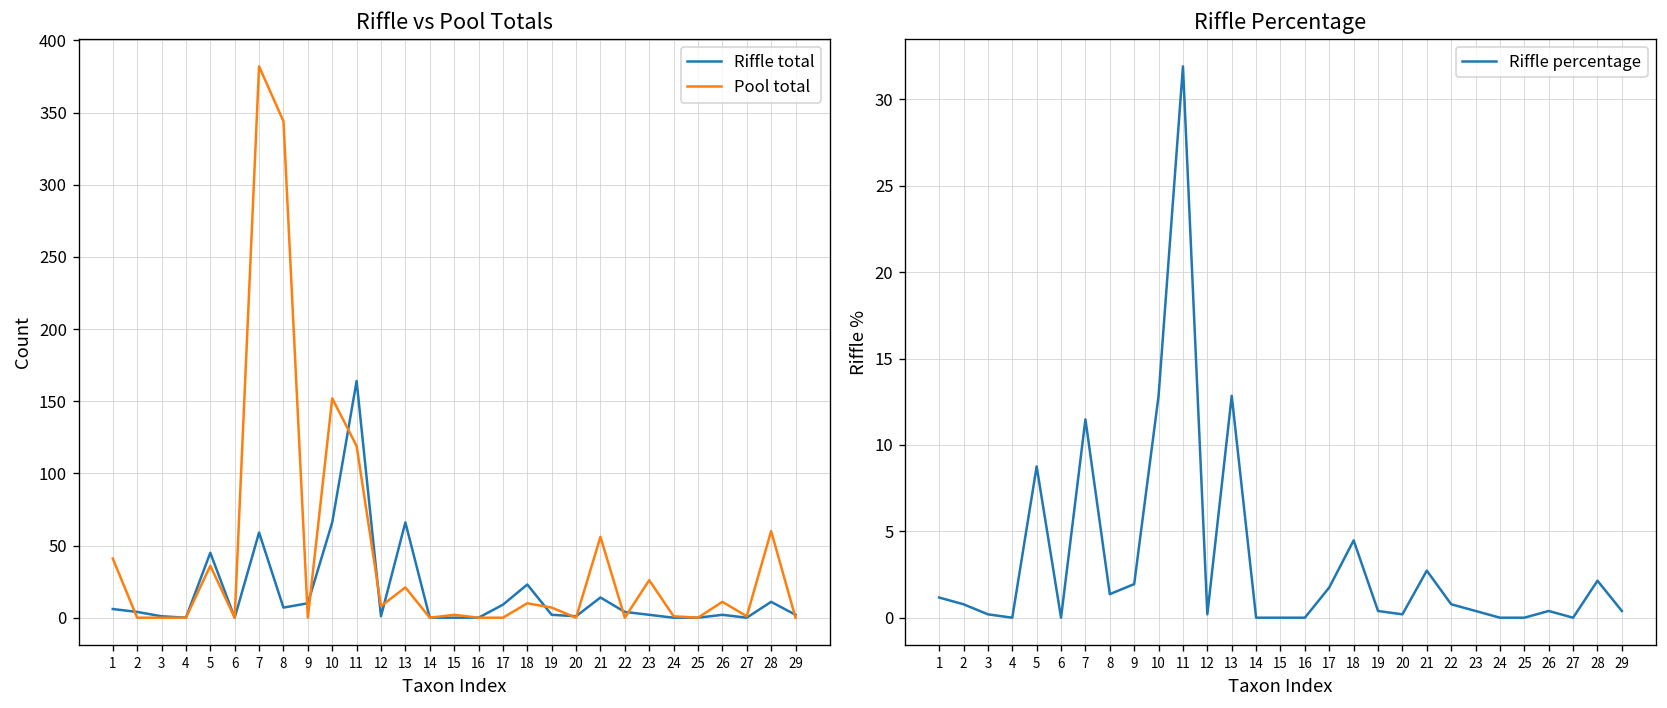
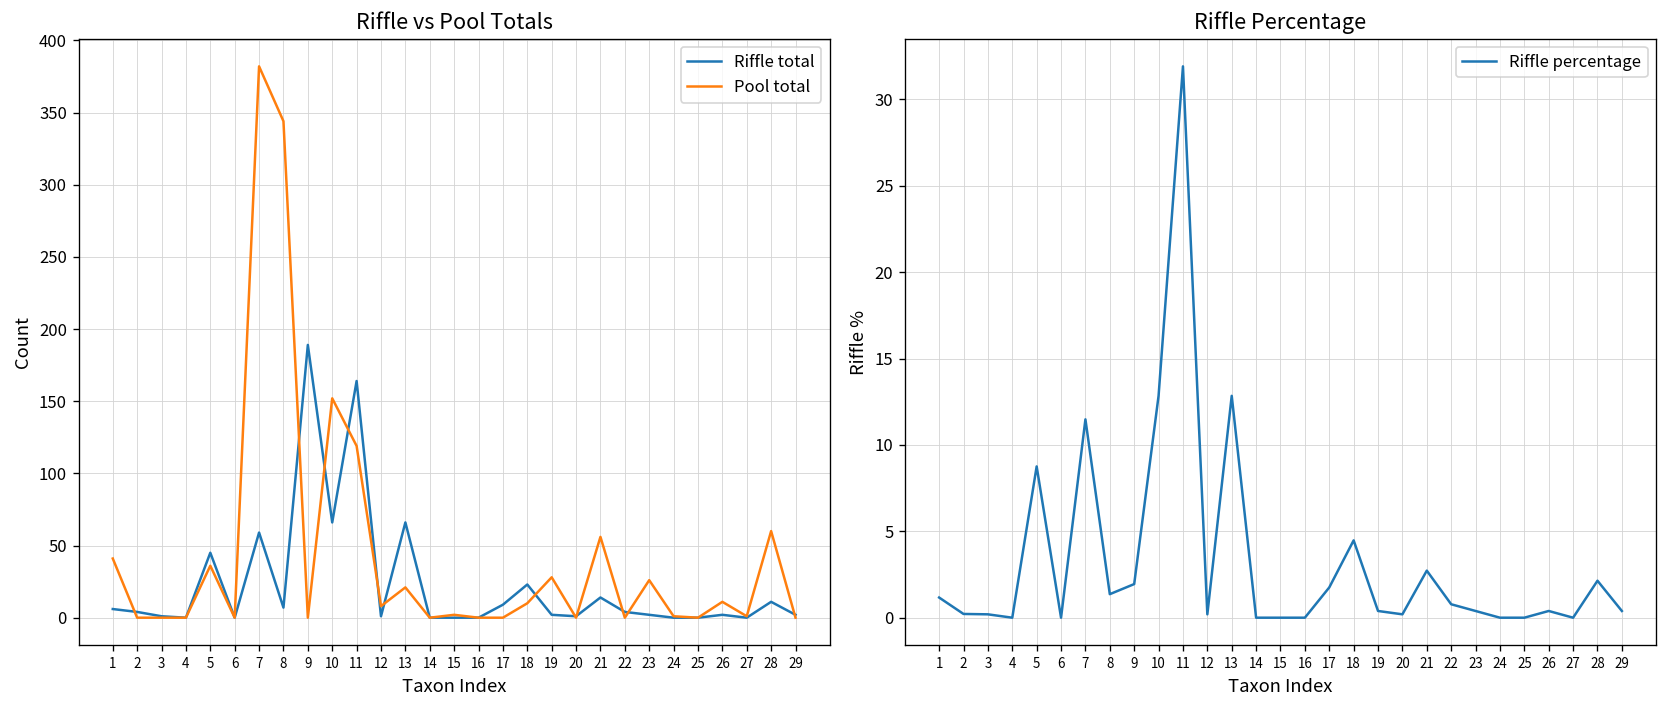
Riffle vs Pool Totals, Riffle total, 9: 10 -> 189
Riffle vs Pool Totals, Pool total, 19: 7 -> 28
Riffle Percentage, 2: 0.8 -> 0.2
